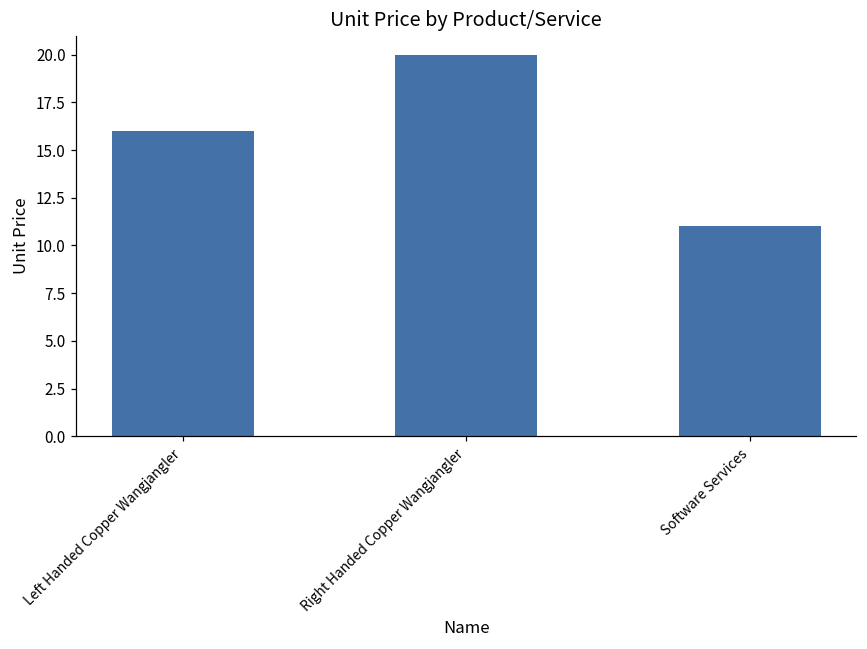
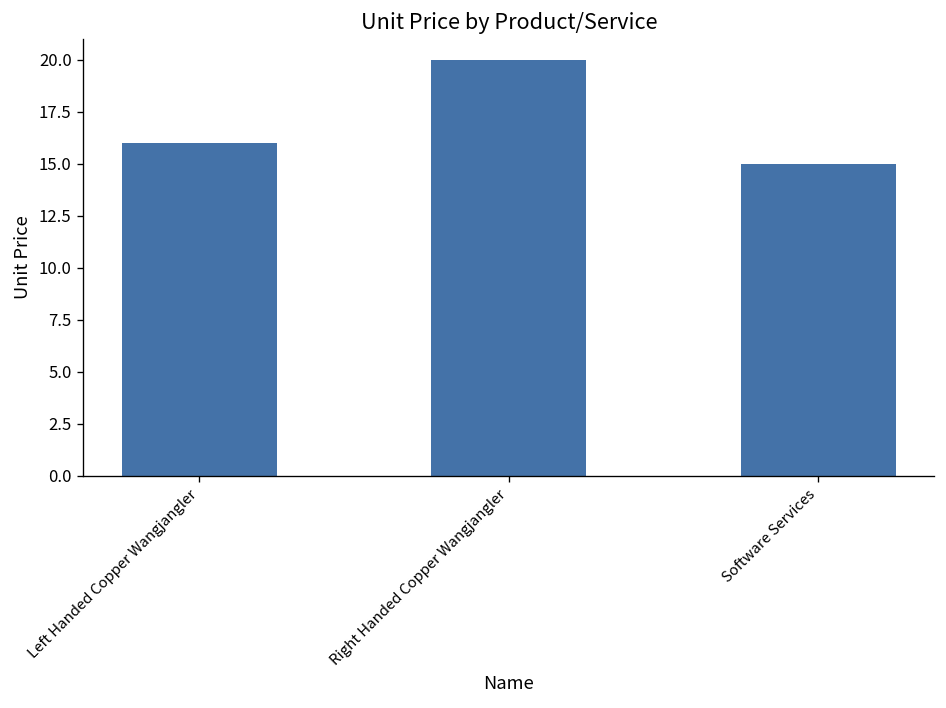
Software Services: 11 -> 15
